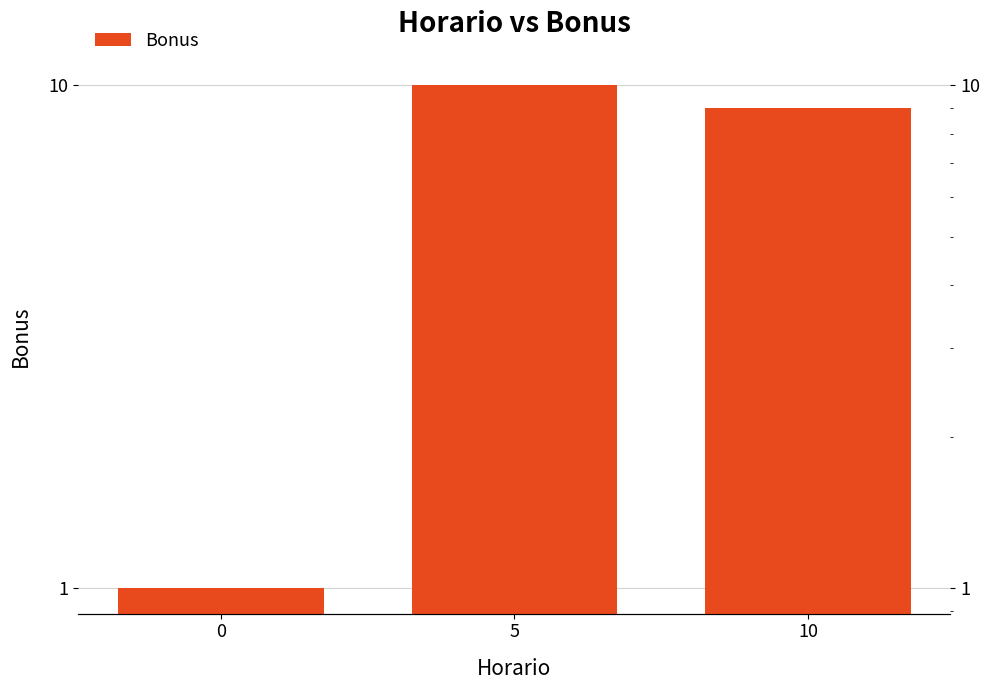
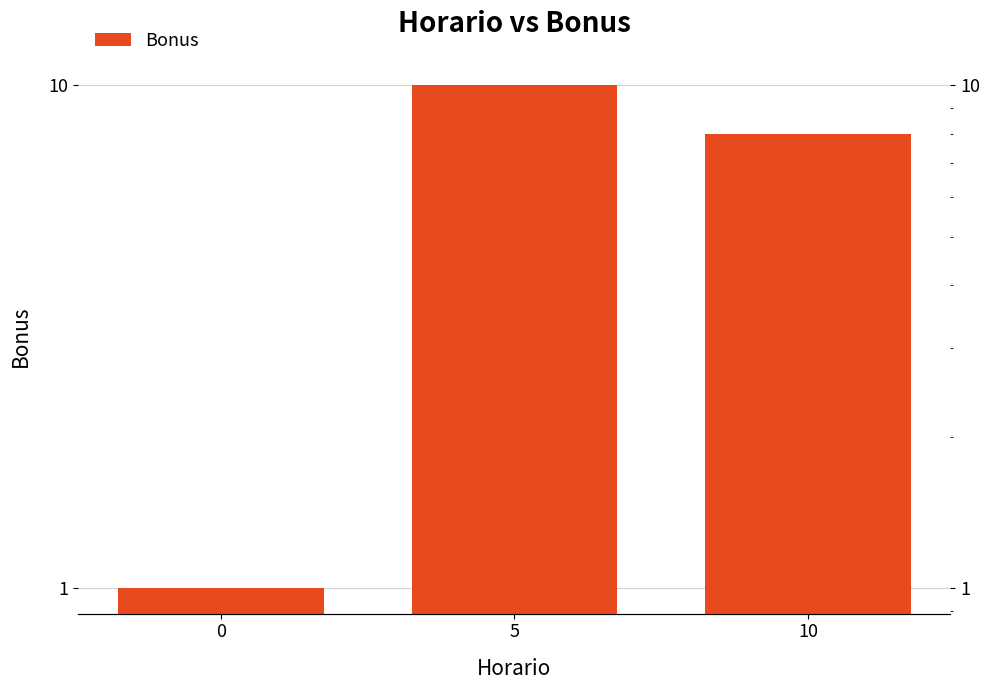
10: 9 -> 8
